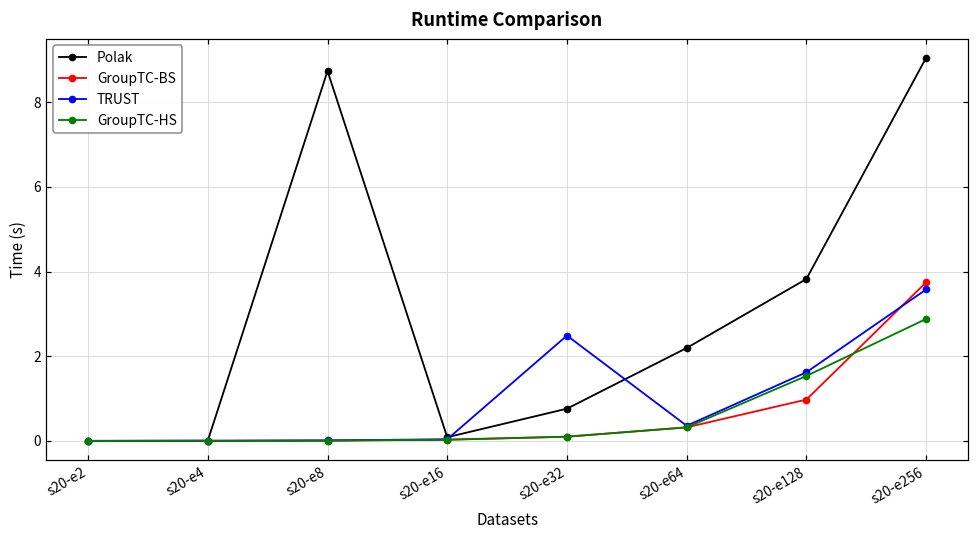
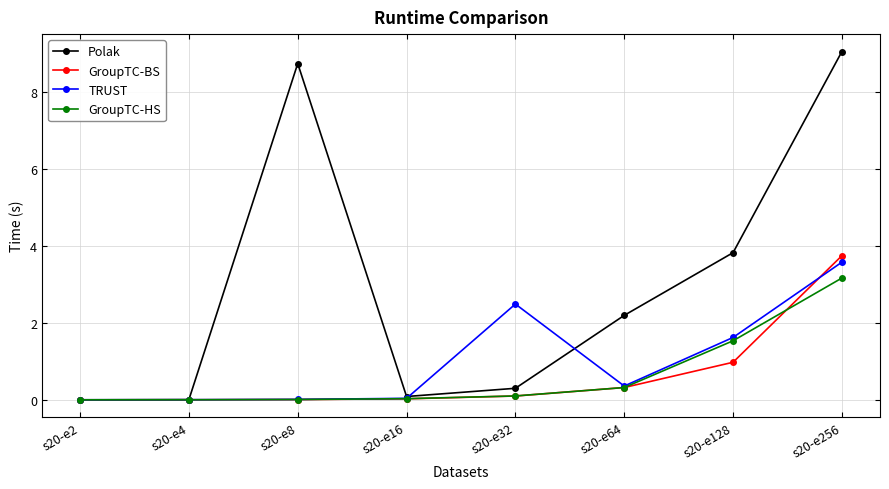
Polak, s20-e32: 0.8 -> 0.3
GroupTC-HS, s20-e256: 2.9 -> 3.2
